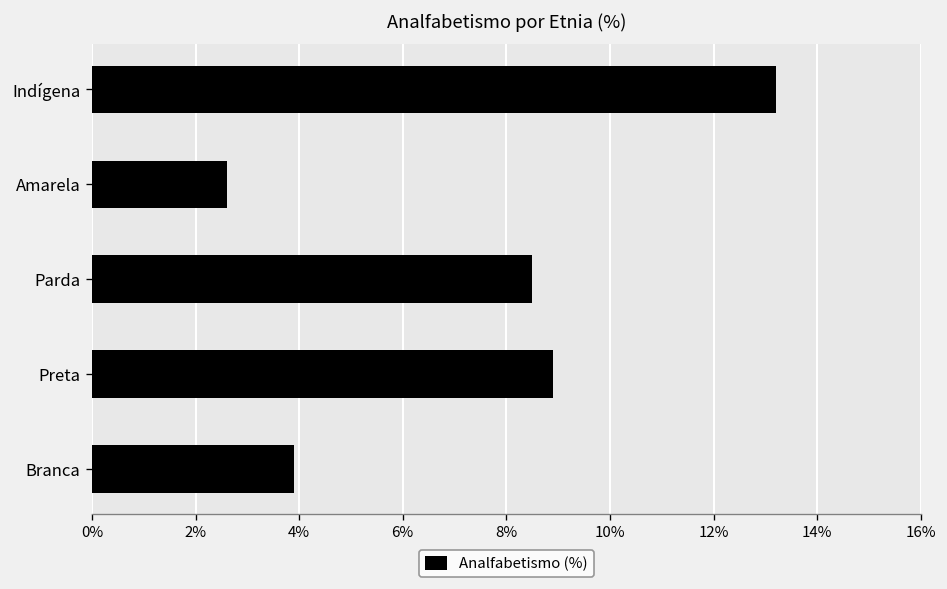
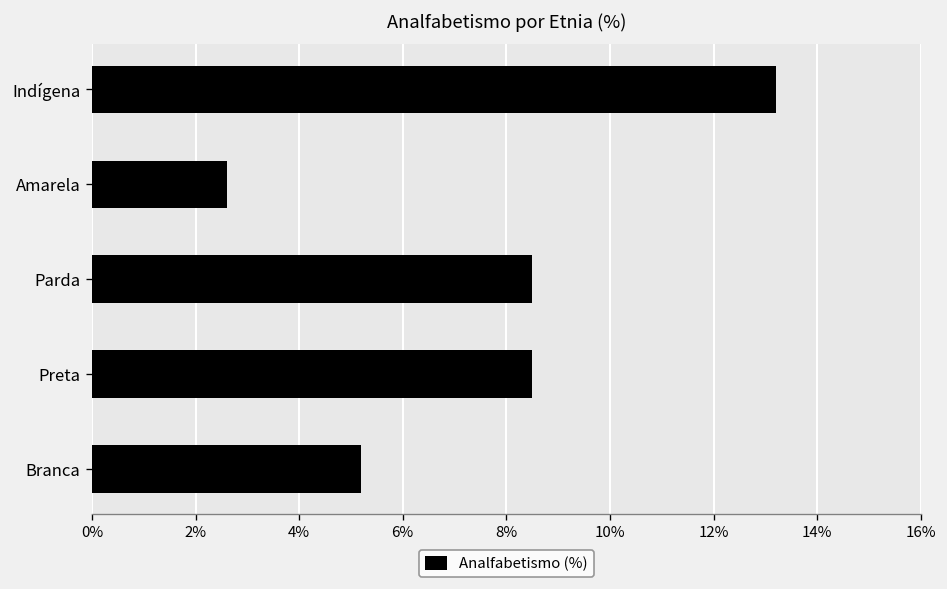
Preta: 8.9% -> 8.5%
Branca: 3.9% -> 5.2%
